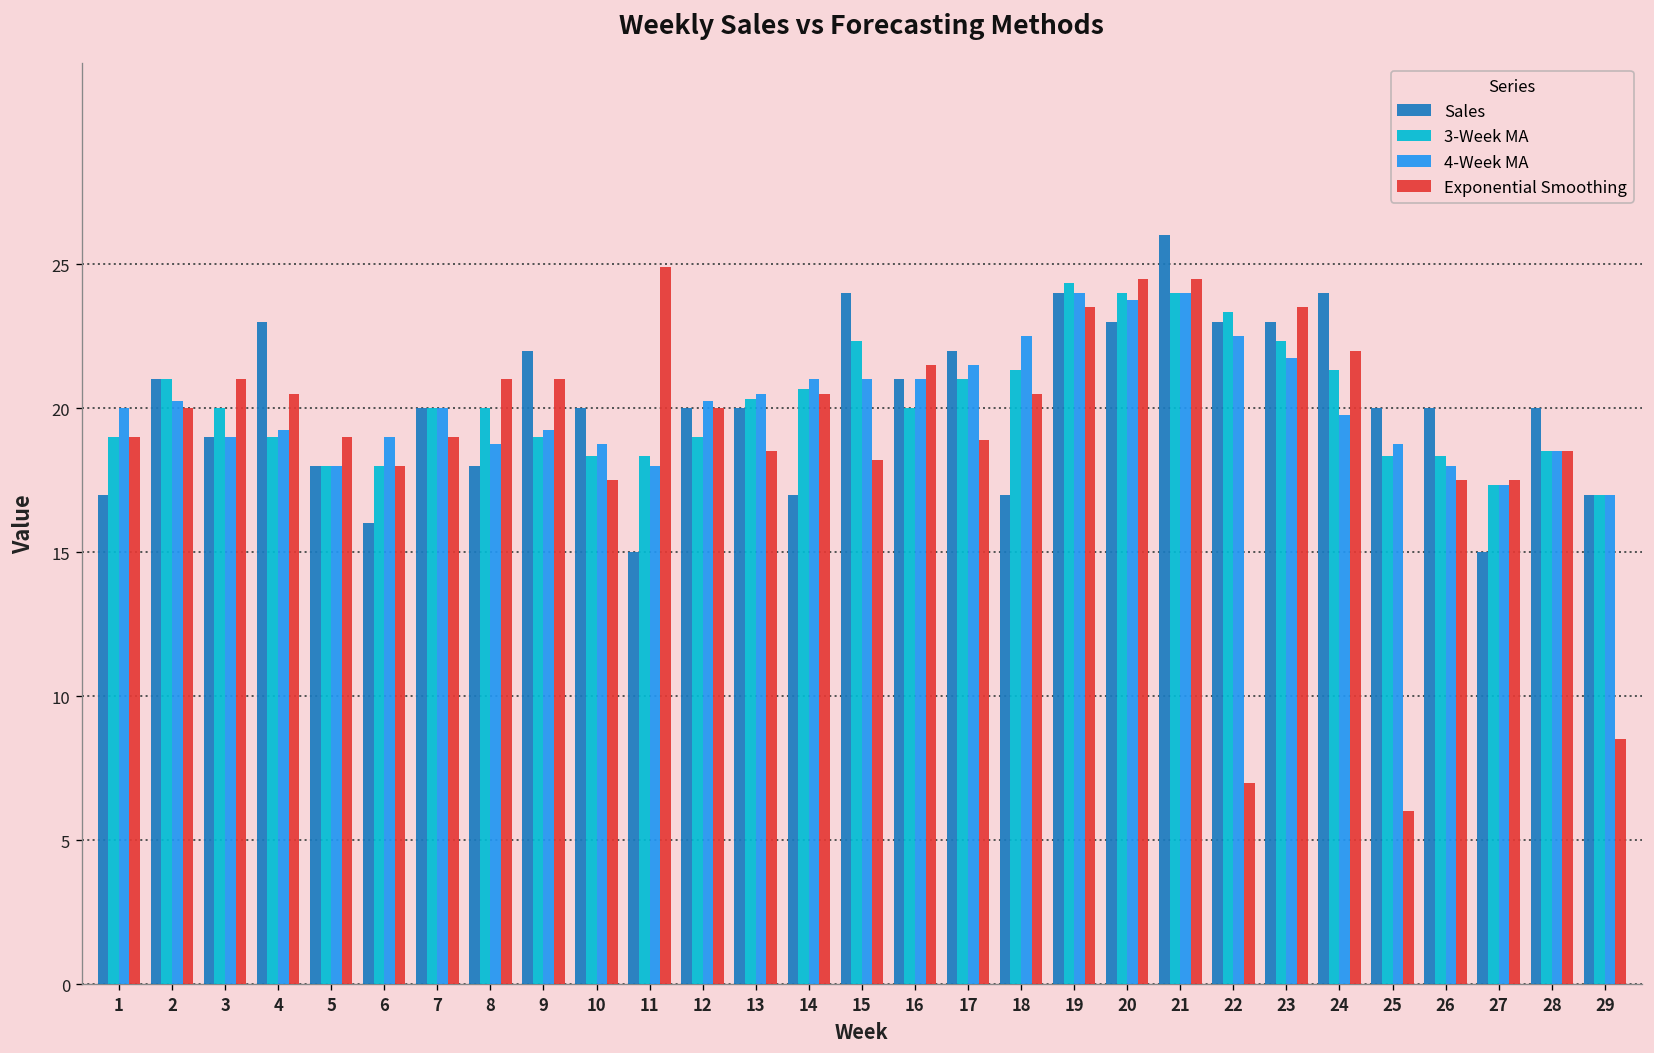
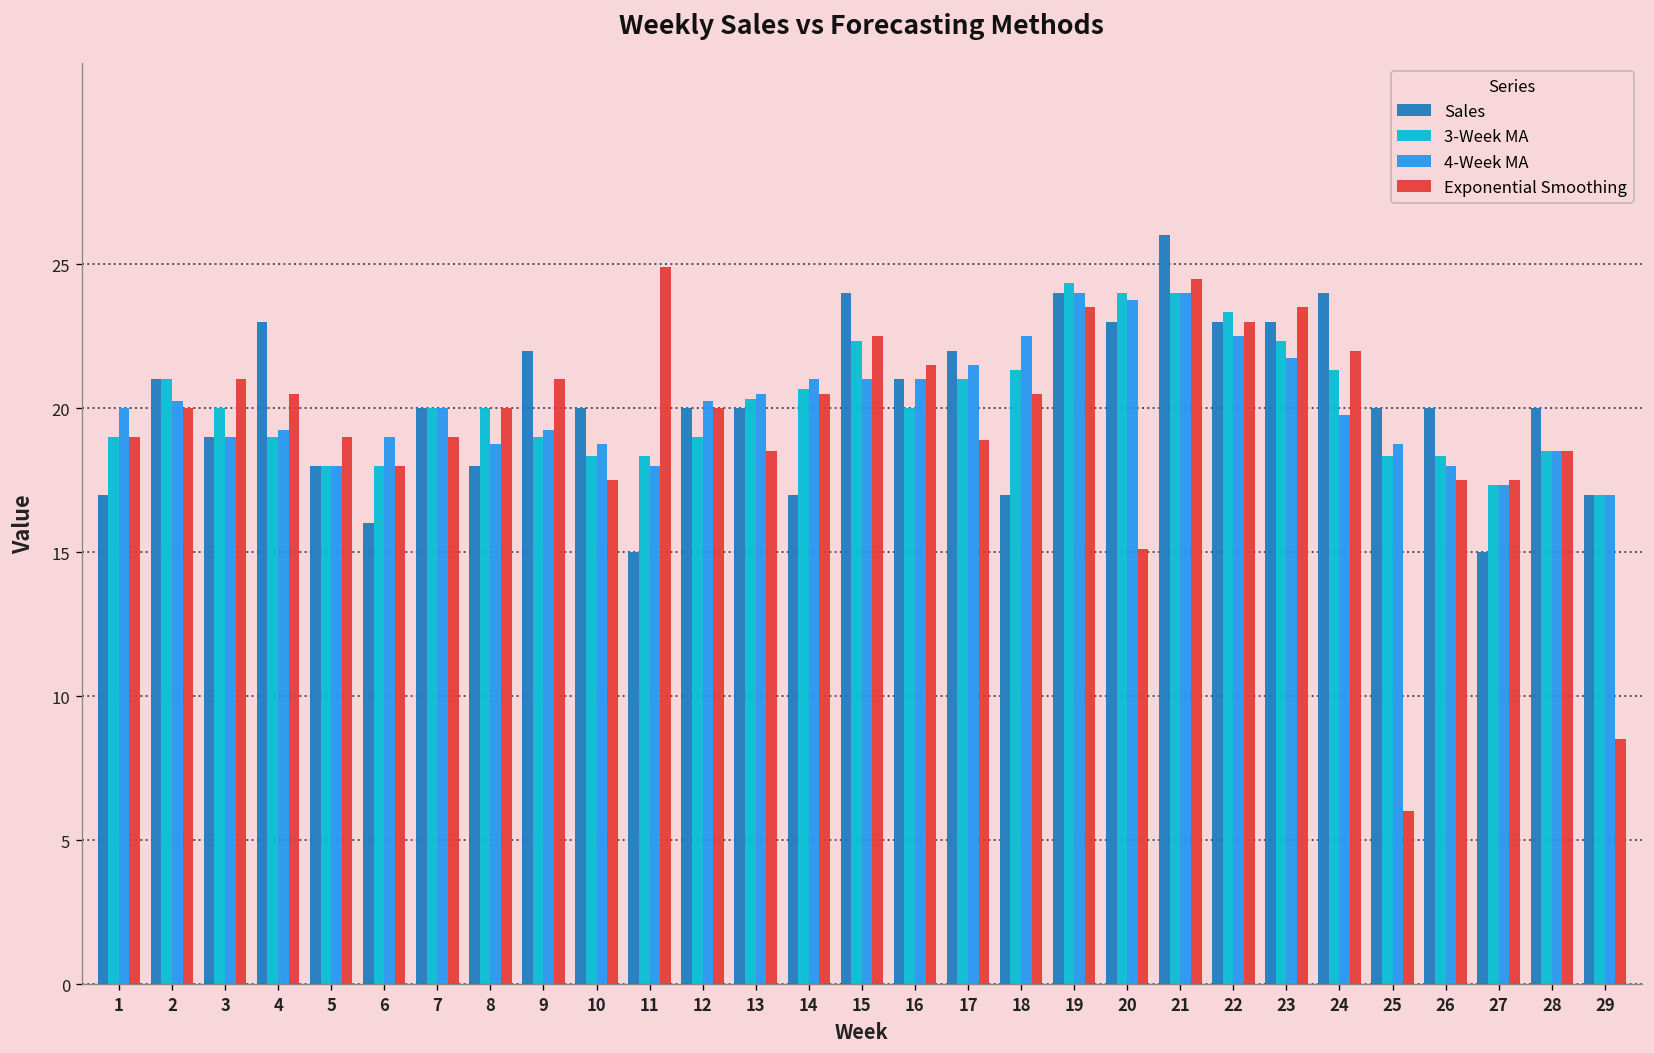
Exponential Smoothing, 8: 21 -> 20
Exponential Smoothing, 15: 18.2 -> 22.5
Exponential Smoothing, 20: 24.5 -> 15.1
Exponential Smoothing, 22: 7 -> 23
